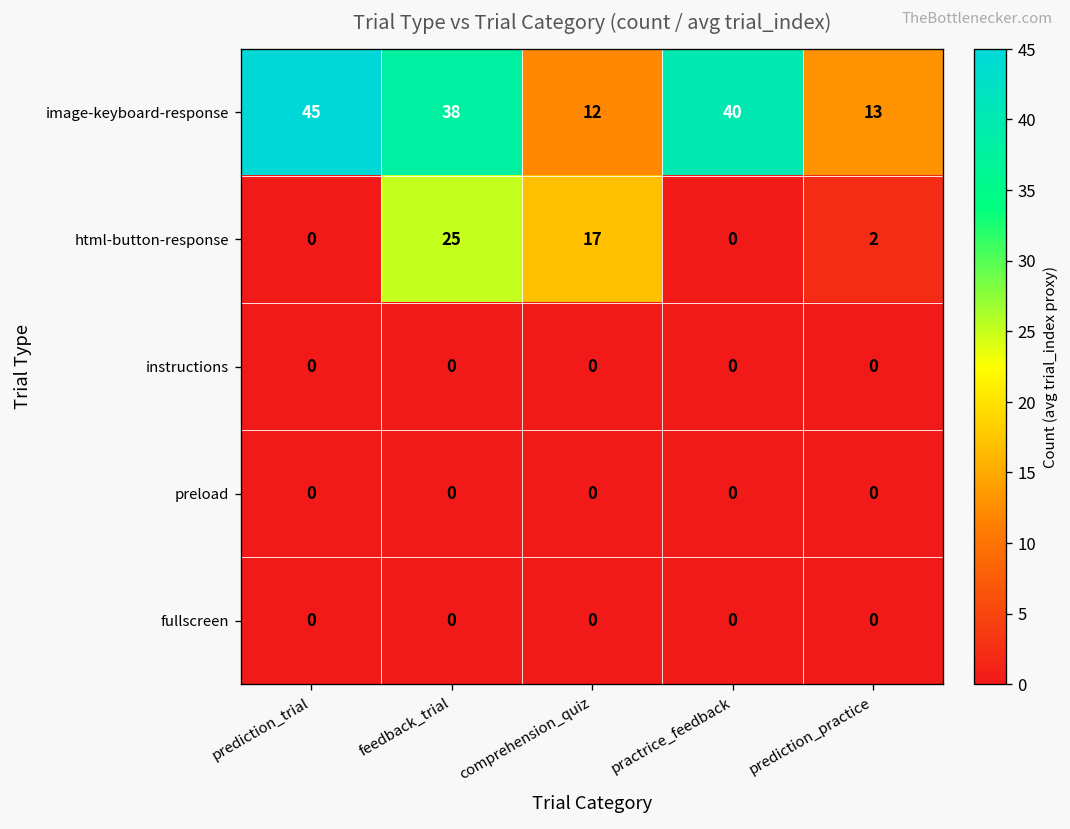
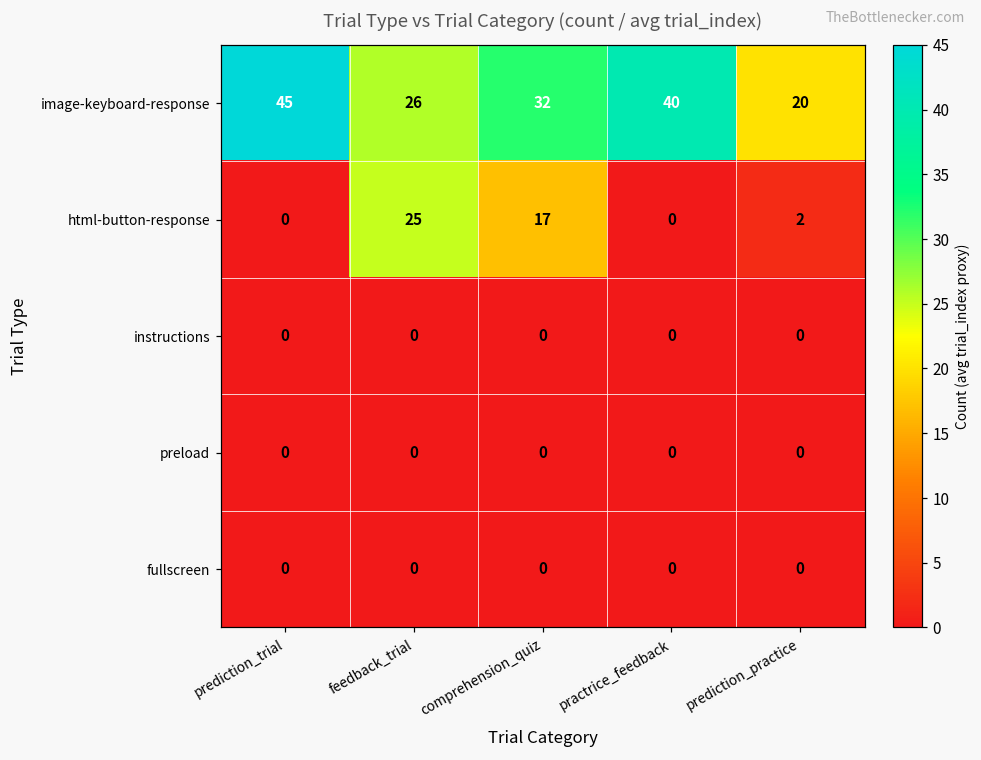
image-keyboard-response, feedback_trial: 38 -> 26
image-keyboard-response, comprehension_quiz: 12 -> 32
image-keyboard-response, prediction_practice: 13 -> 20
